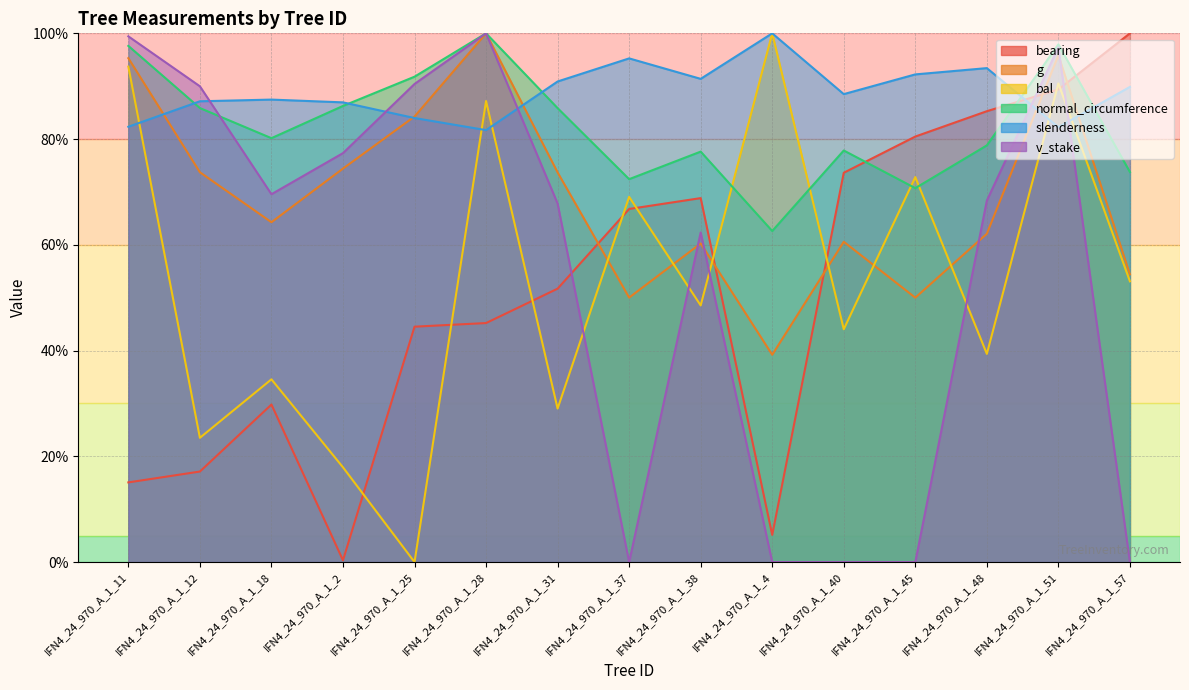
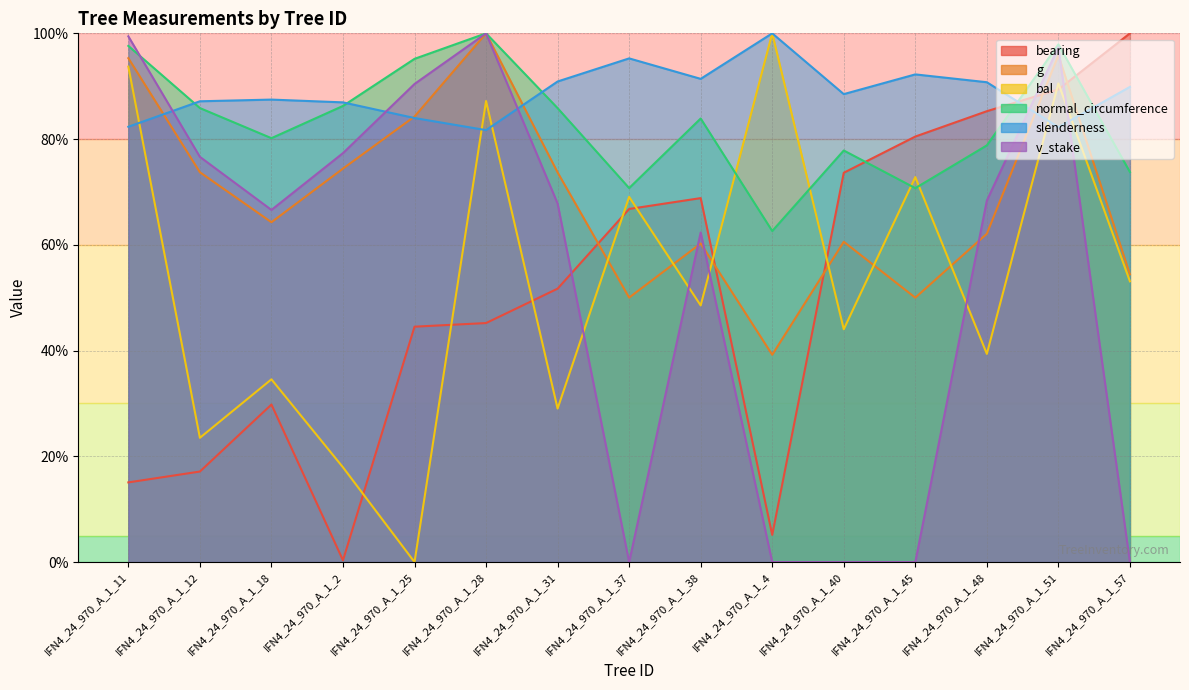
v_stake, IFN4_24_970_A_1_12: 90% -> 77%
v_stake, IFN4_24_970_A_1_18: 70% -> 67%
normal_circumference, IFN4_24_970_A_1_25: 92% -> 95%
normal_circumference, IFN4_24_970_A_1_37: 72% -> 71%
normal_circumference, IFN4_24_970_A_1_38: 78% -> 84%
slenderness, IFN4_24_970_A_1_48: 93% -> 91%
